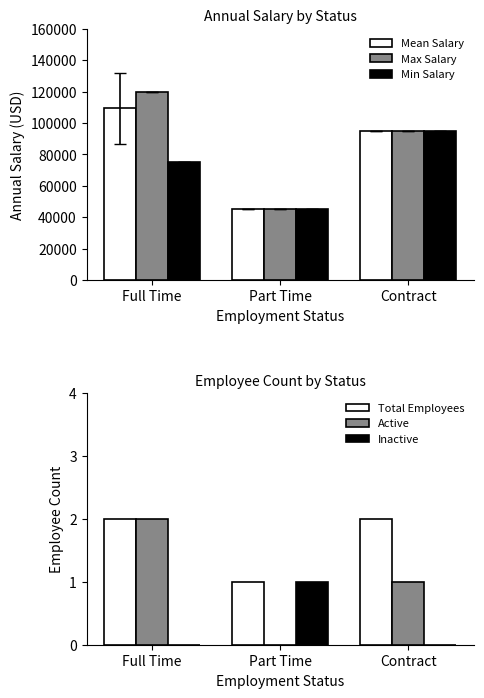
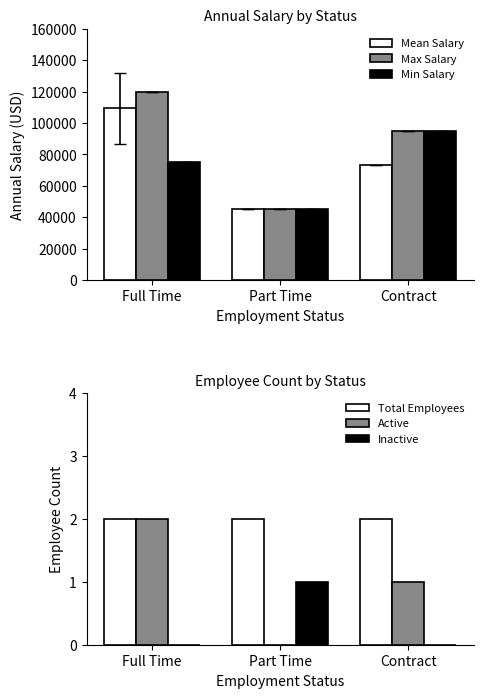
Annual Salary by Status, Mean Salary, Contract: 95000 -> 73000
Employee Count by Status, Total Employees, Part Time: 1 -> 2
